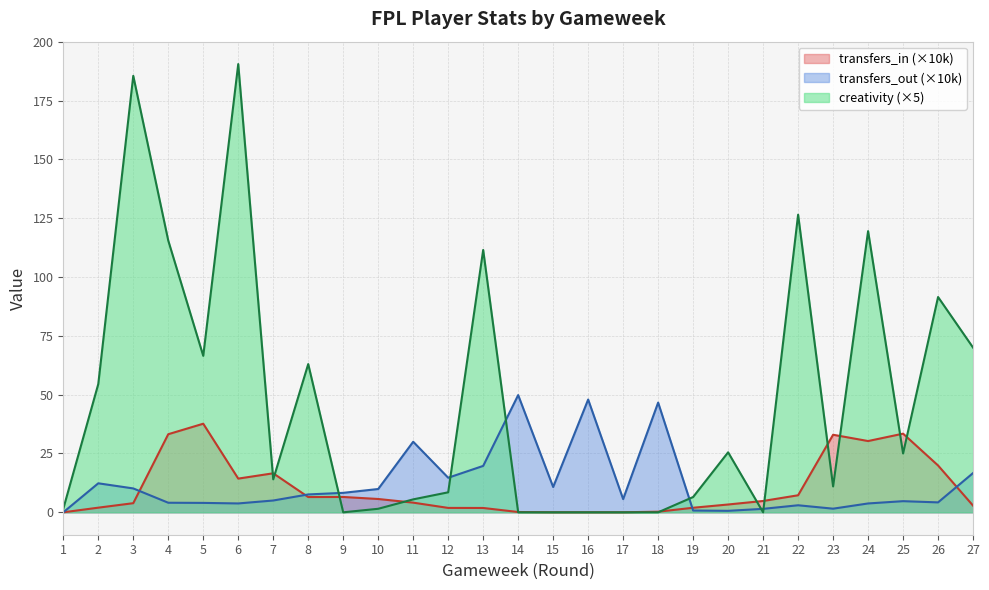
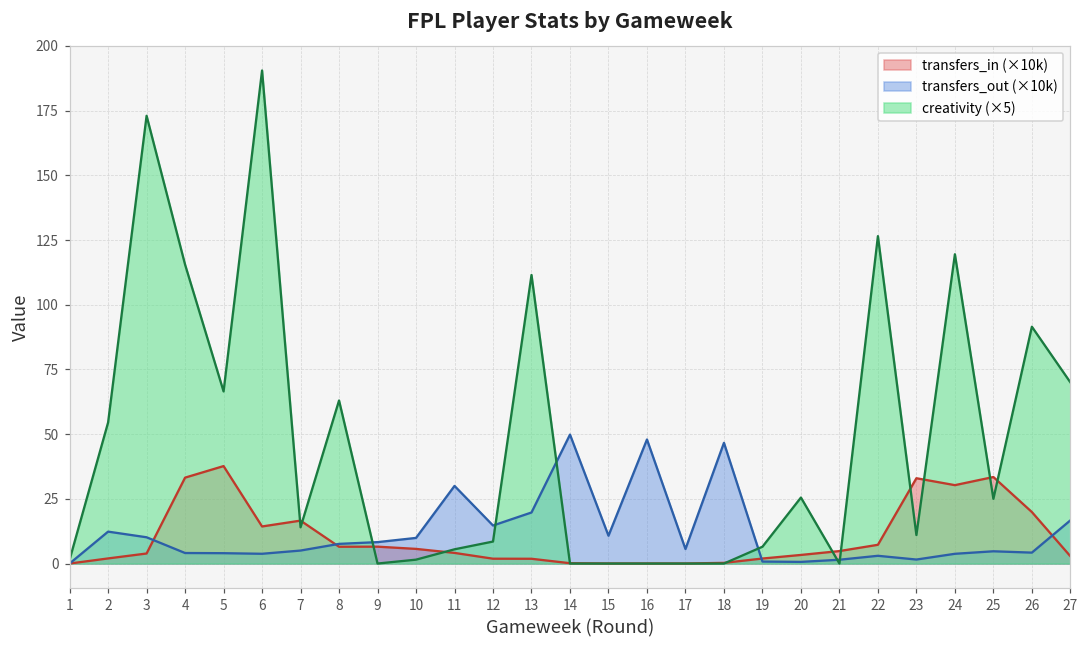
creativity (×5), 3: 186 -> 173
